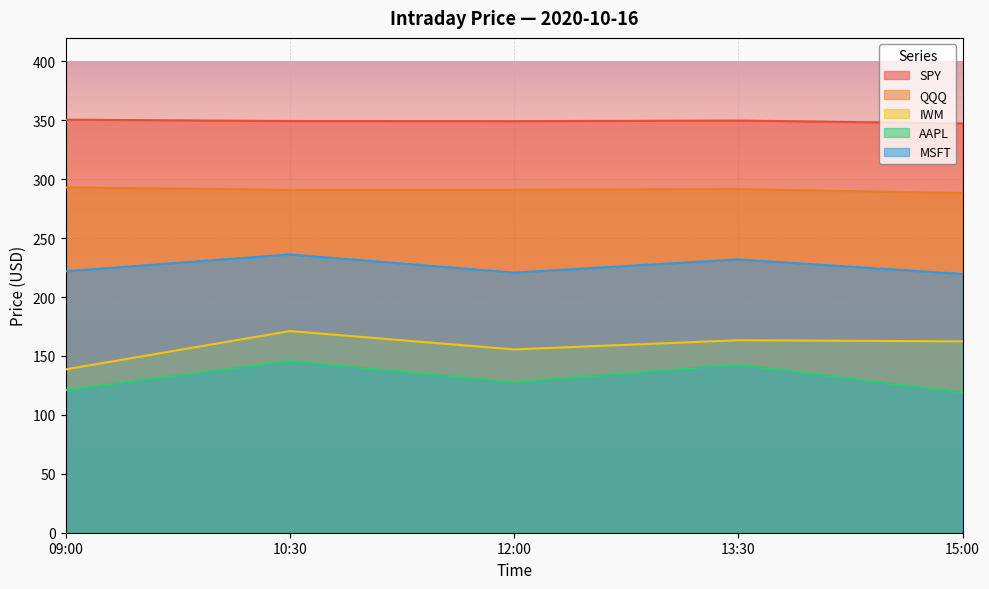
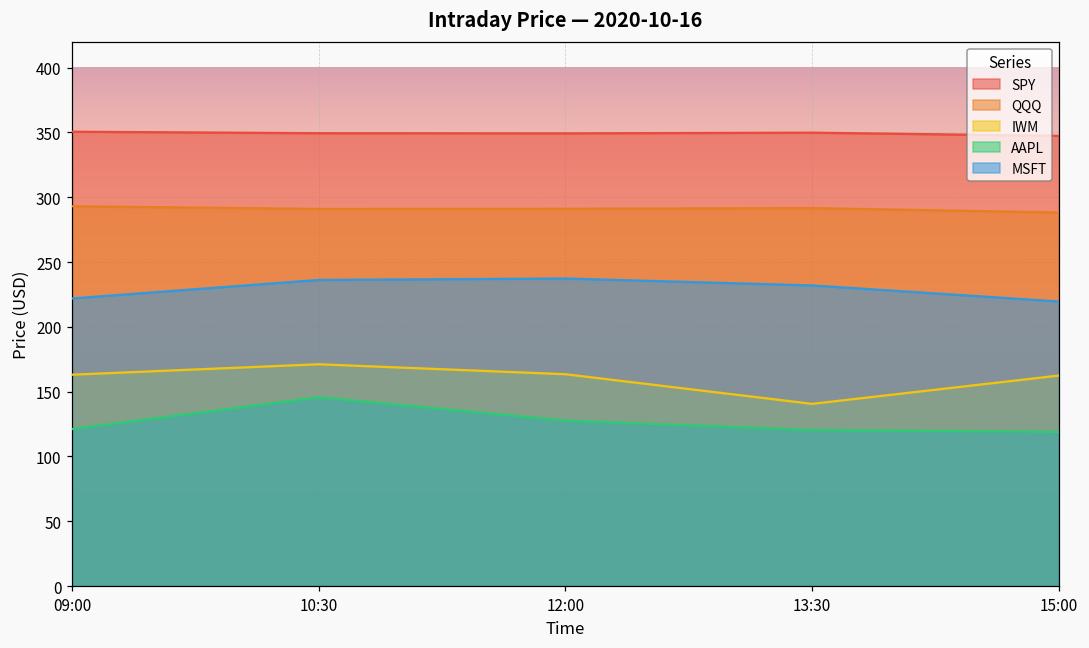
IWM, 09:00: 139 -> 163
IWM, 12:00: 156 -> 163
MSFT, 12:00: 221 -> 237
IWM, 13:30: 163 -> 141
AAPL, 13:30: 143 -> 120
